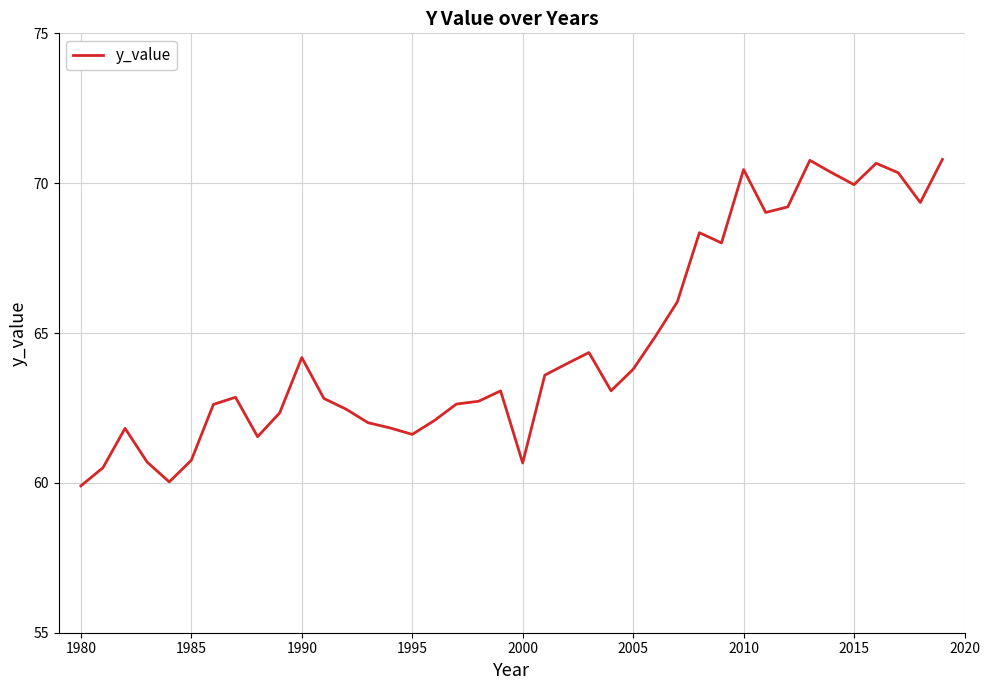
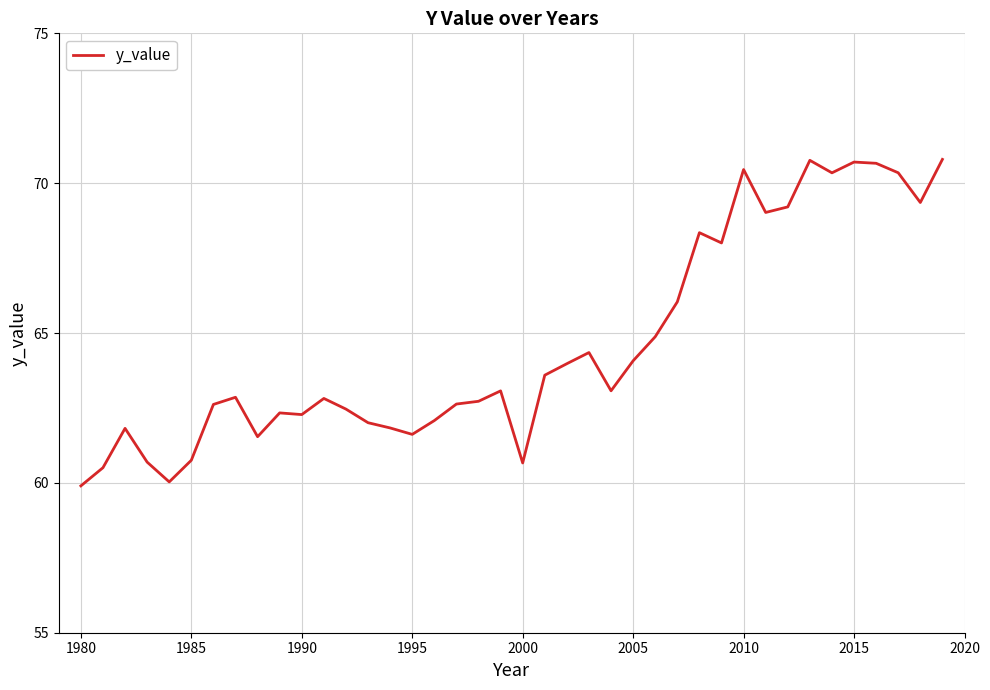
1990: 64.2 -> 62.3
2005: 63.8 -> 64.1
2015: 70.0 -> 70.7
